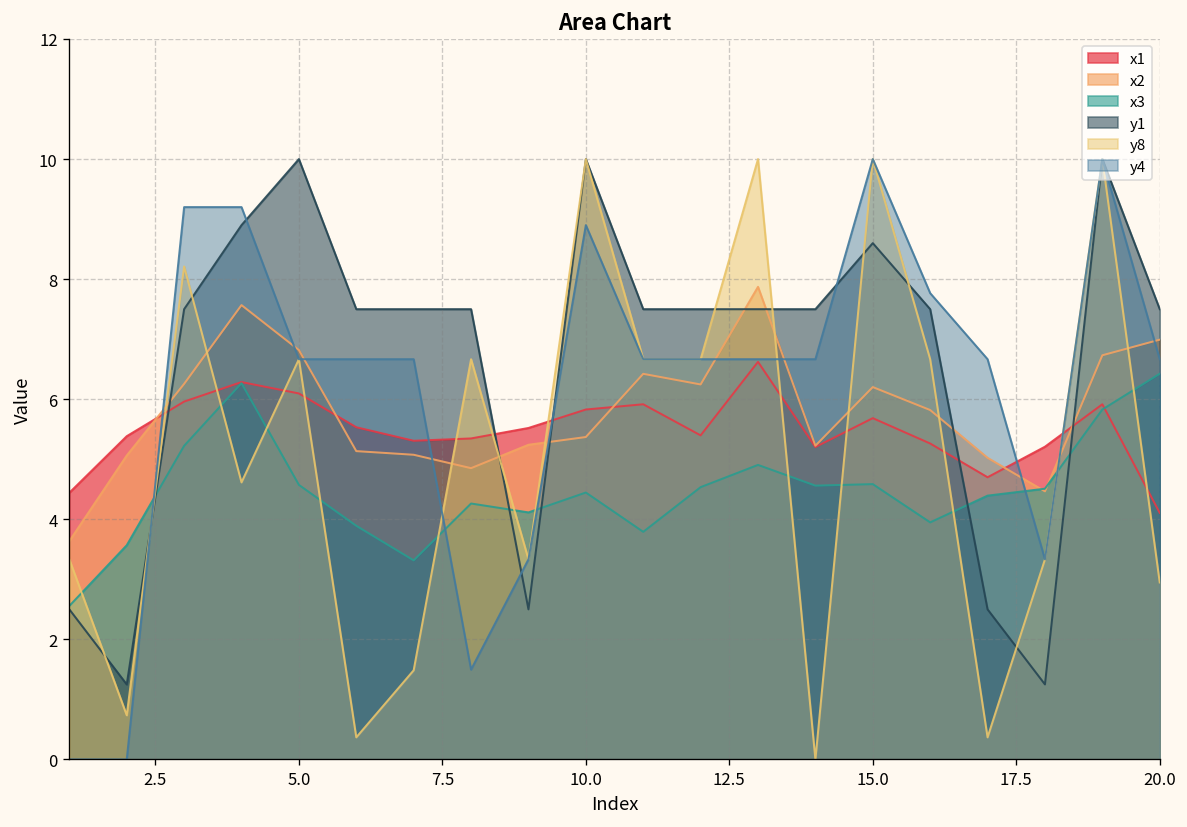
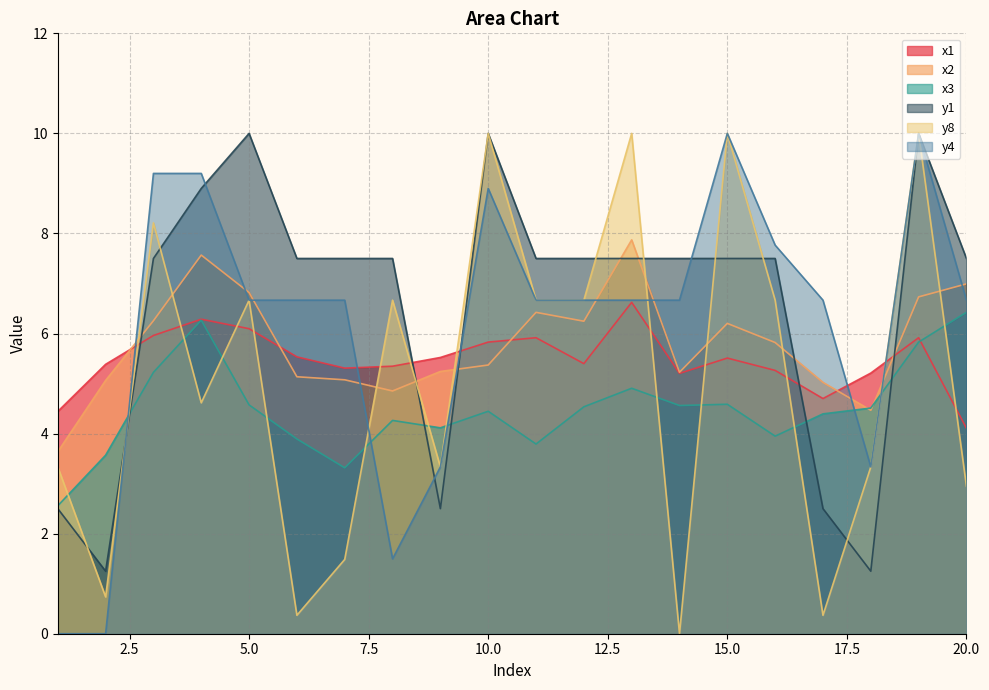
x1, 15.0: 5.7 -> 5.5
y1, 15.0: 8.6 -> 7.5
